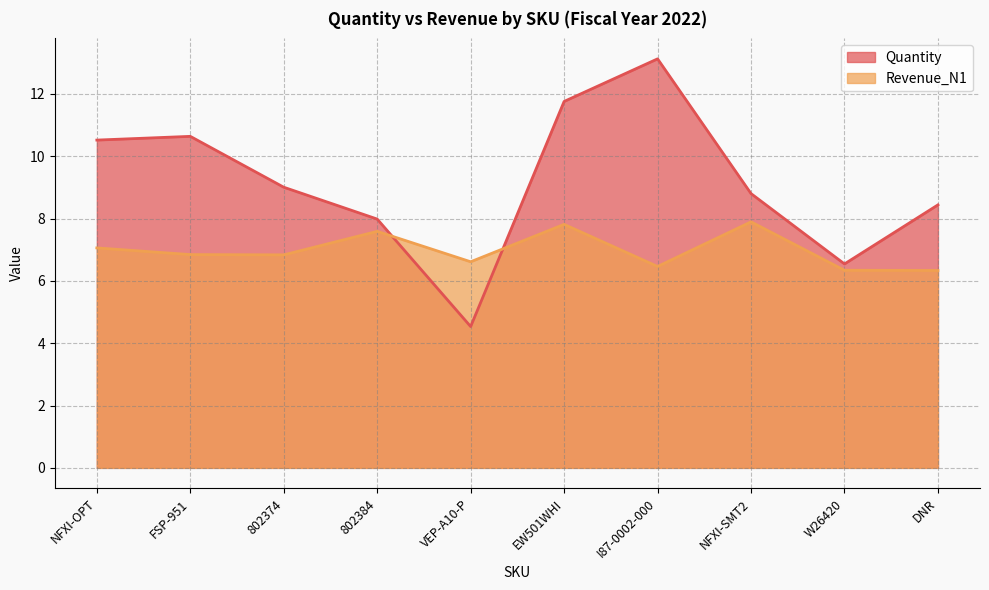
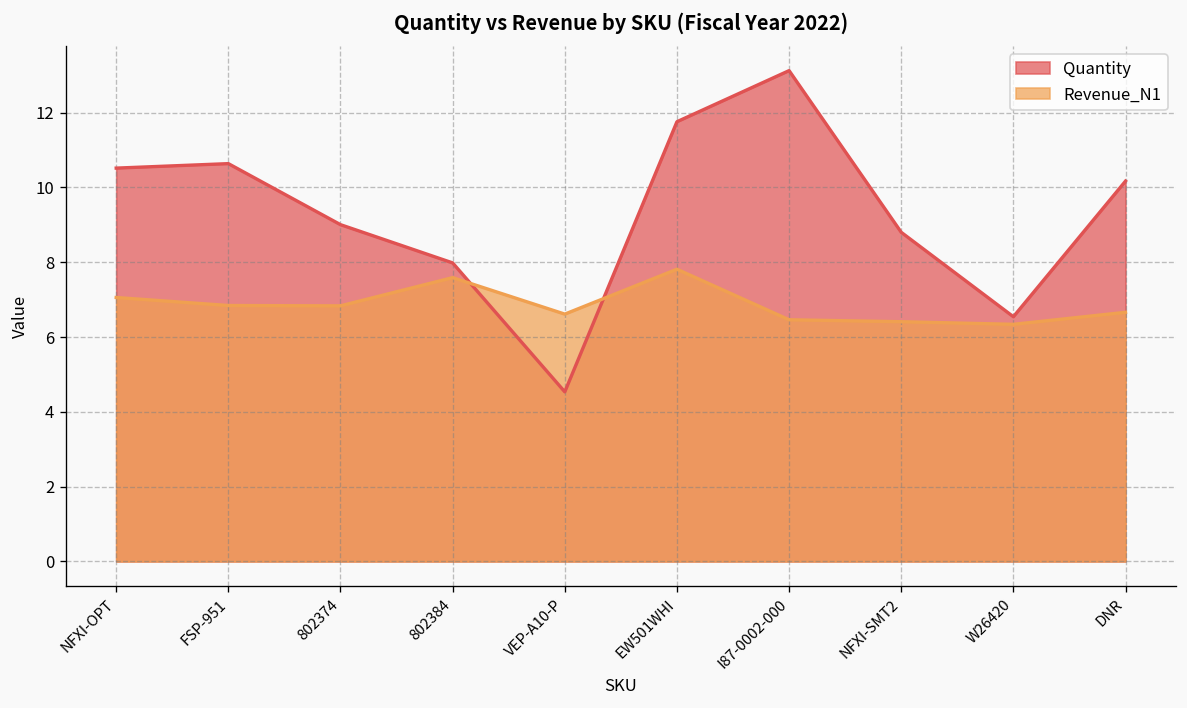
Revenue_N1, NFXI-SMT2: 7.9 -> 6.4
Quantity, DNR: 8.4 -> 10.2
Revenue_N1, DNR: 6.3 -> 6.7
